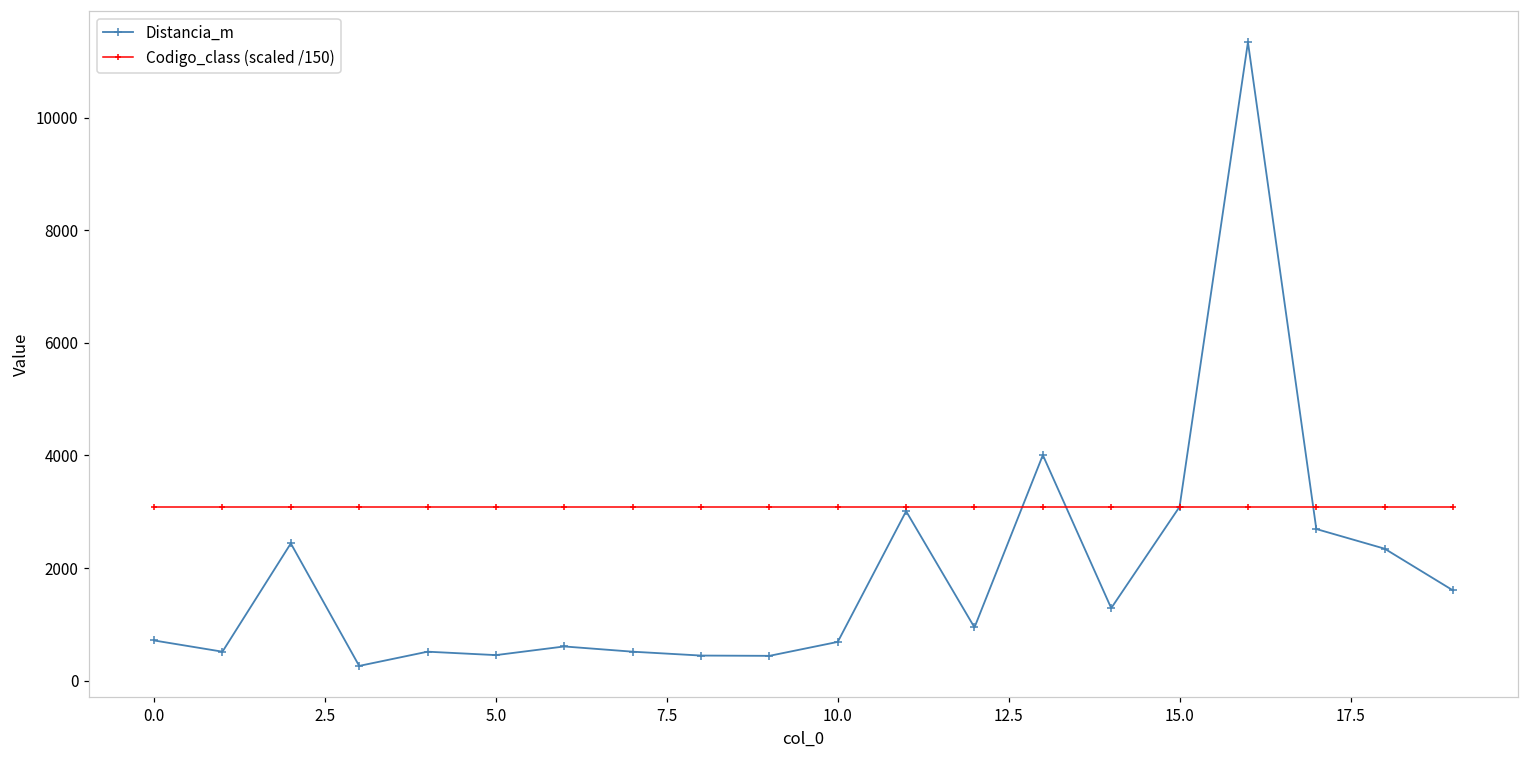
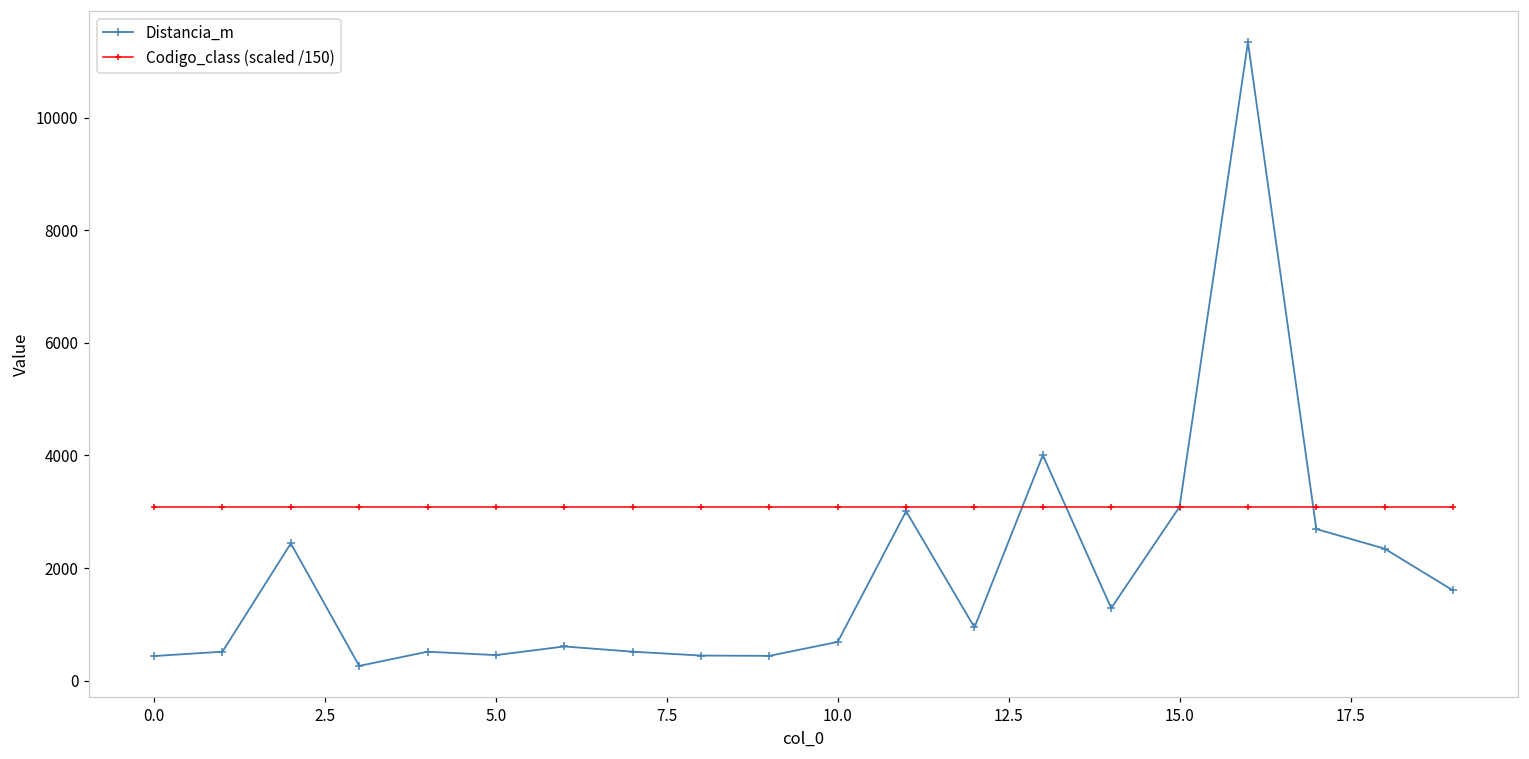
Distancia_m, 0.0: 700 -> 400
